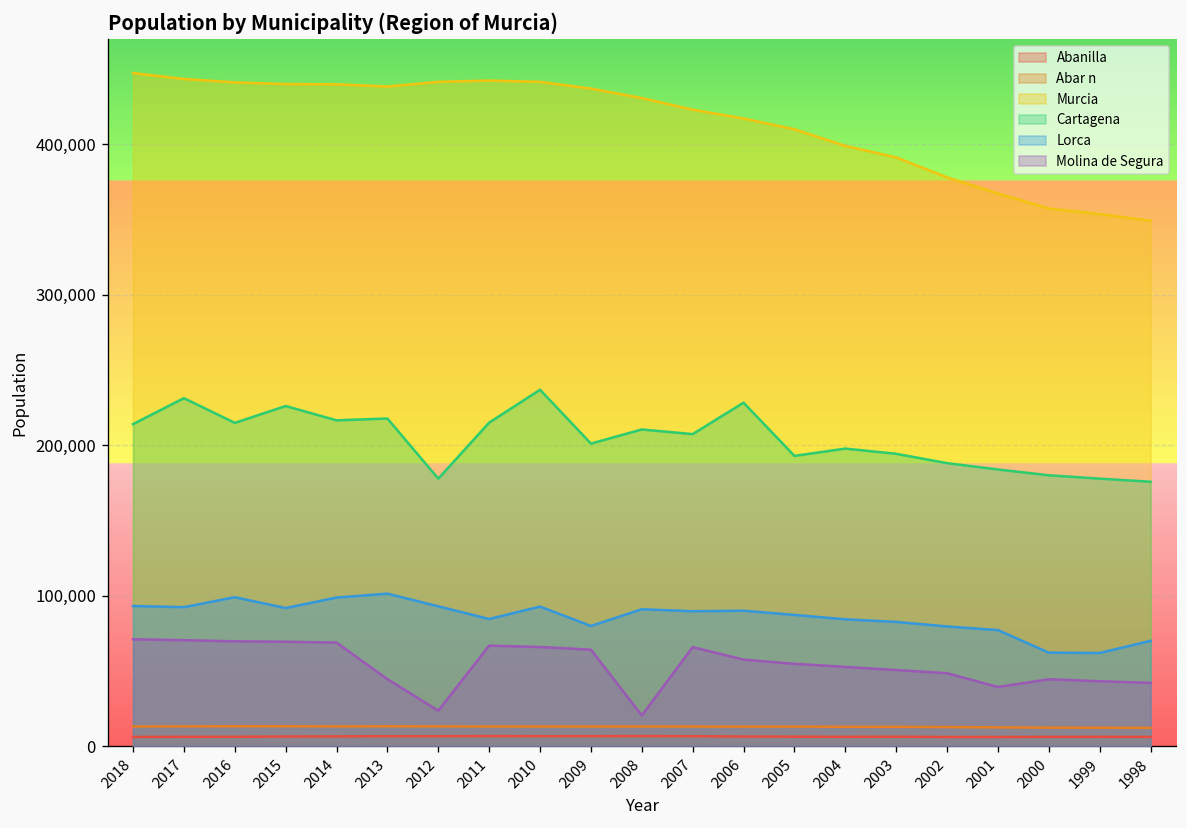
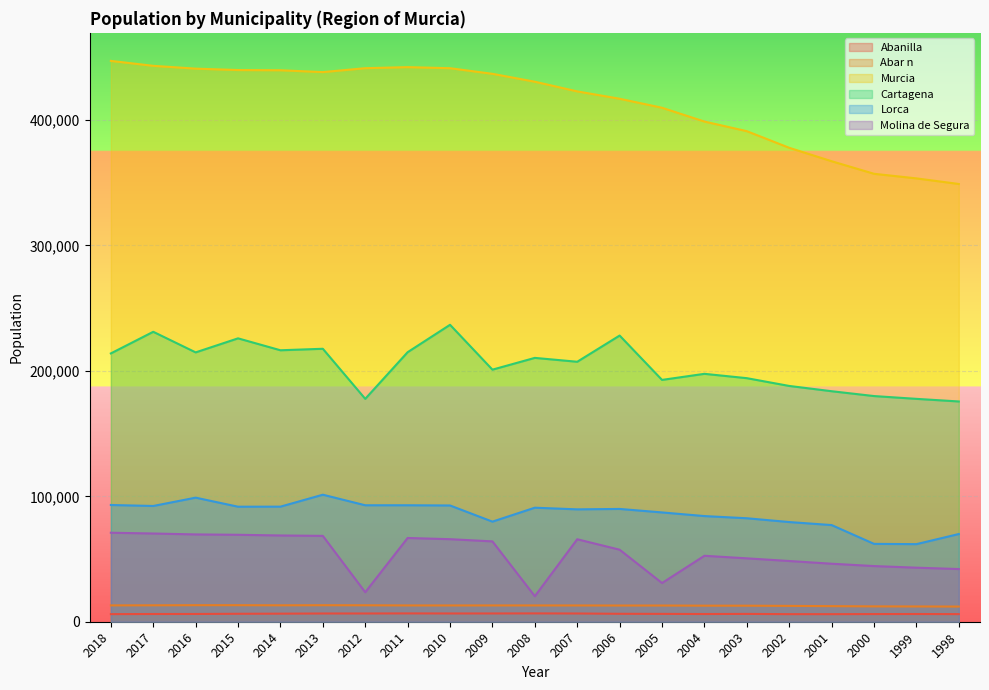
Lorca, 2014: 99,000 -> 92,000
Molina de Segura, 2013: 44,000 -> 68,000
Lorca, 2011: 84,000 -> 93,000
Molina de Segura, 2005: 55,000 -> 31,000
Molina de Segura, 2001: 39,000 -> 46,000
